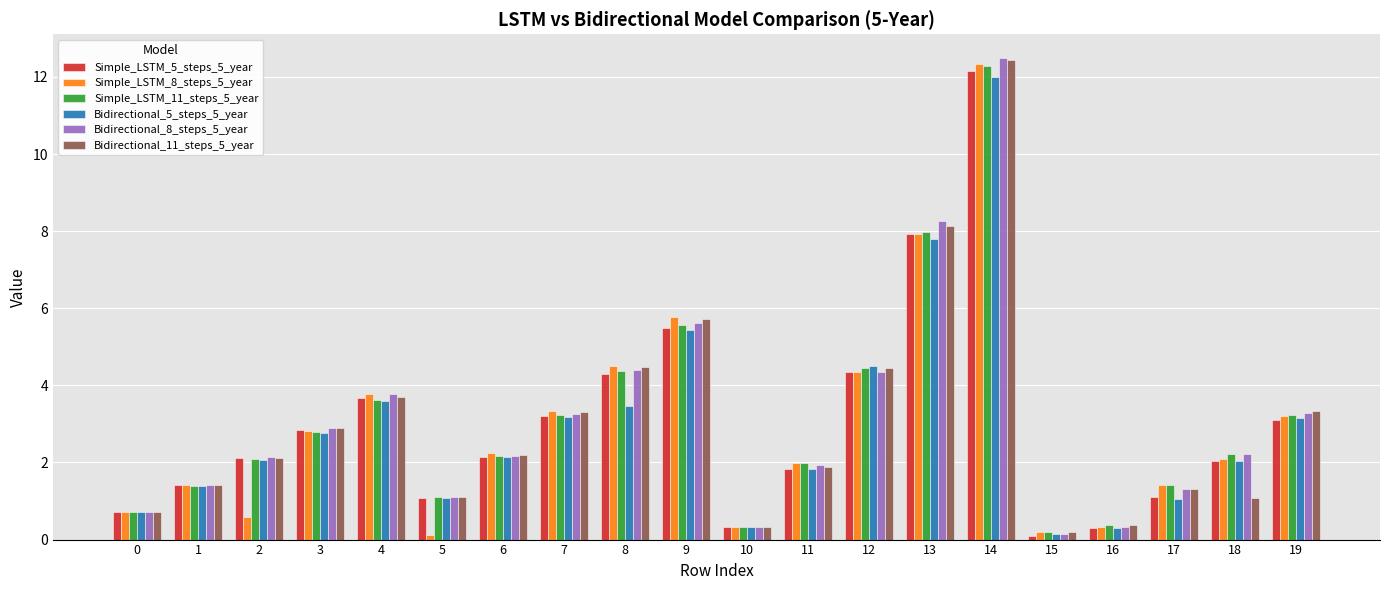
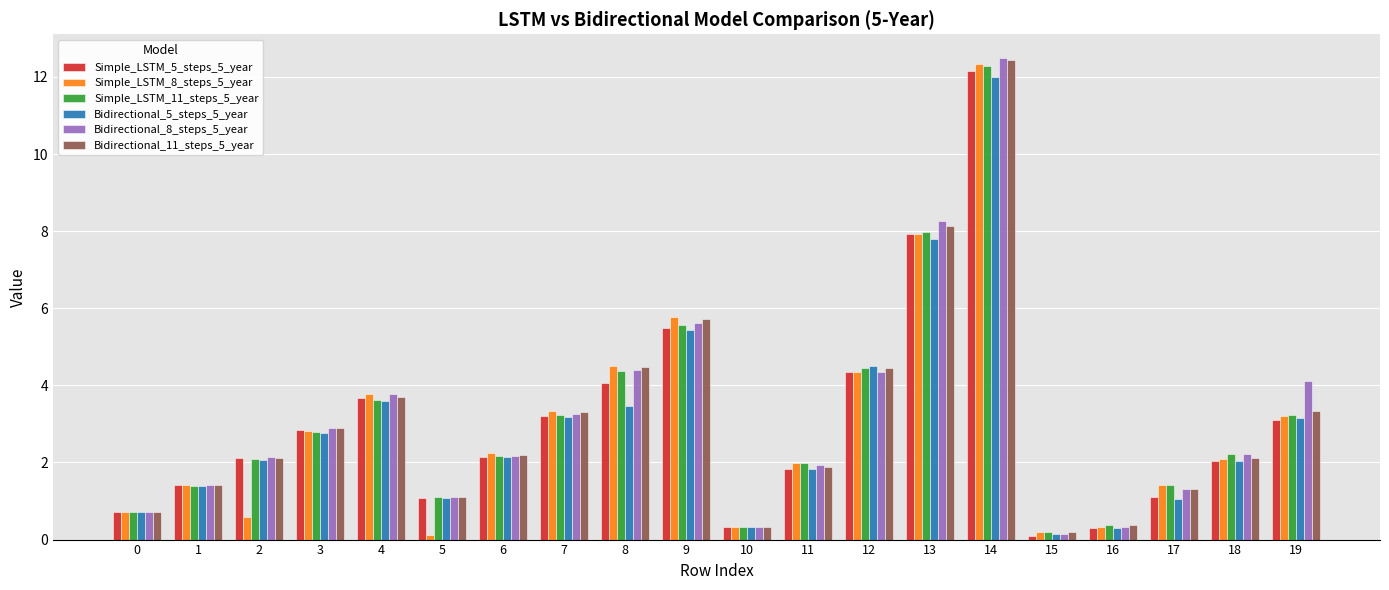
Simple_LSTM_5_steps_5_year, 8: 4.3 -> 4.1
Bidirectional_11_steps_5_year, 18: 1.1 -> 2.1
Bidirectional_8_steps_5_year, 19: 3.3 -> 4.1
